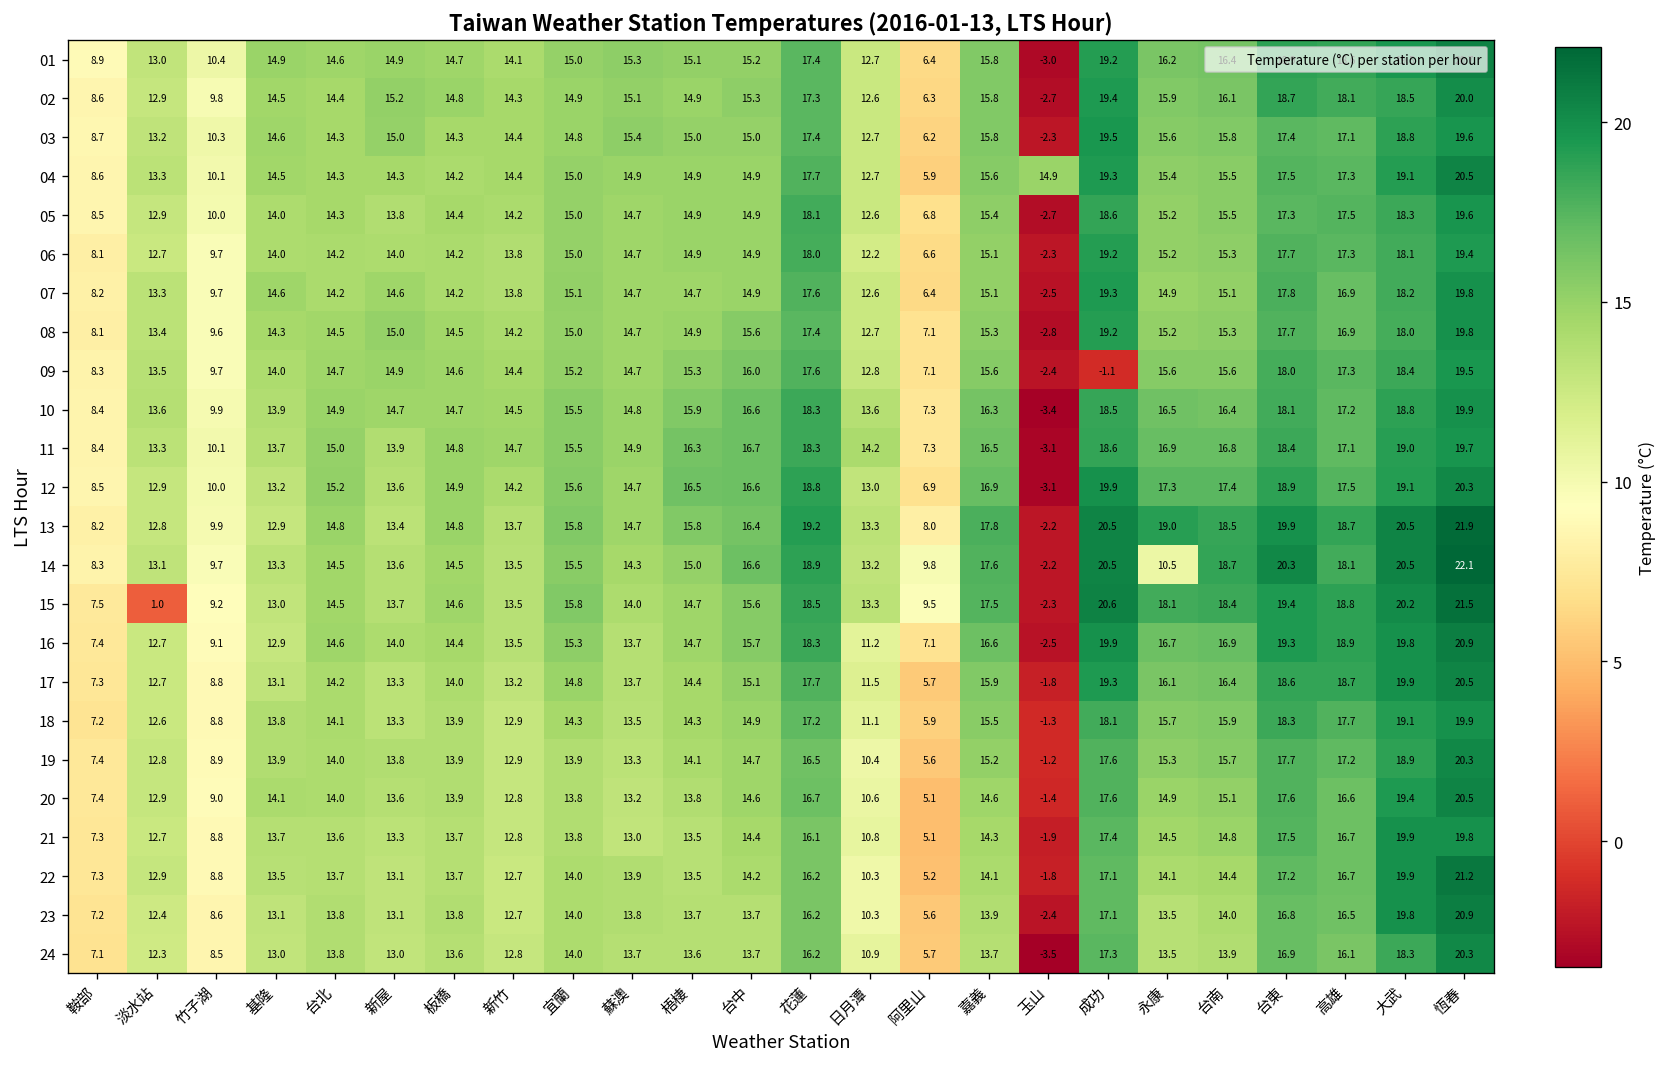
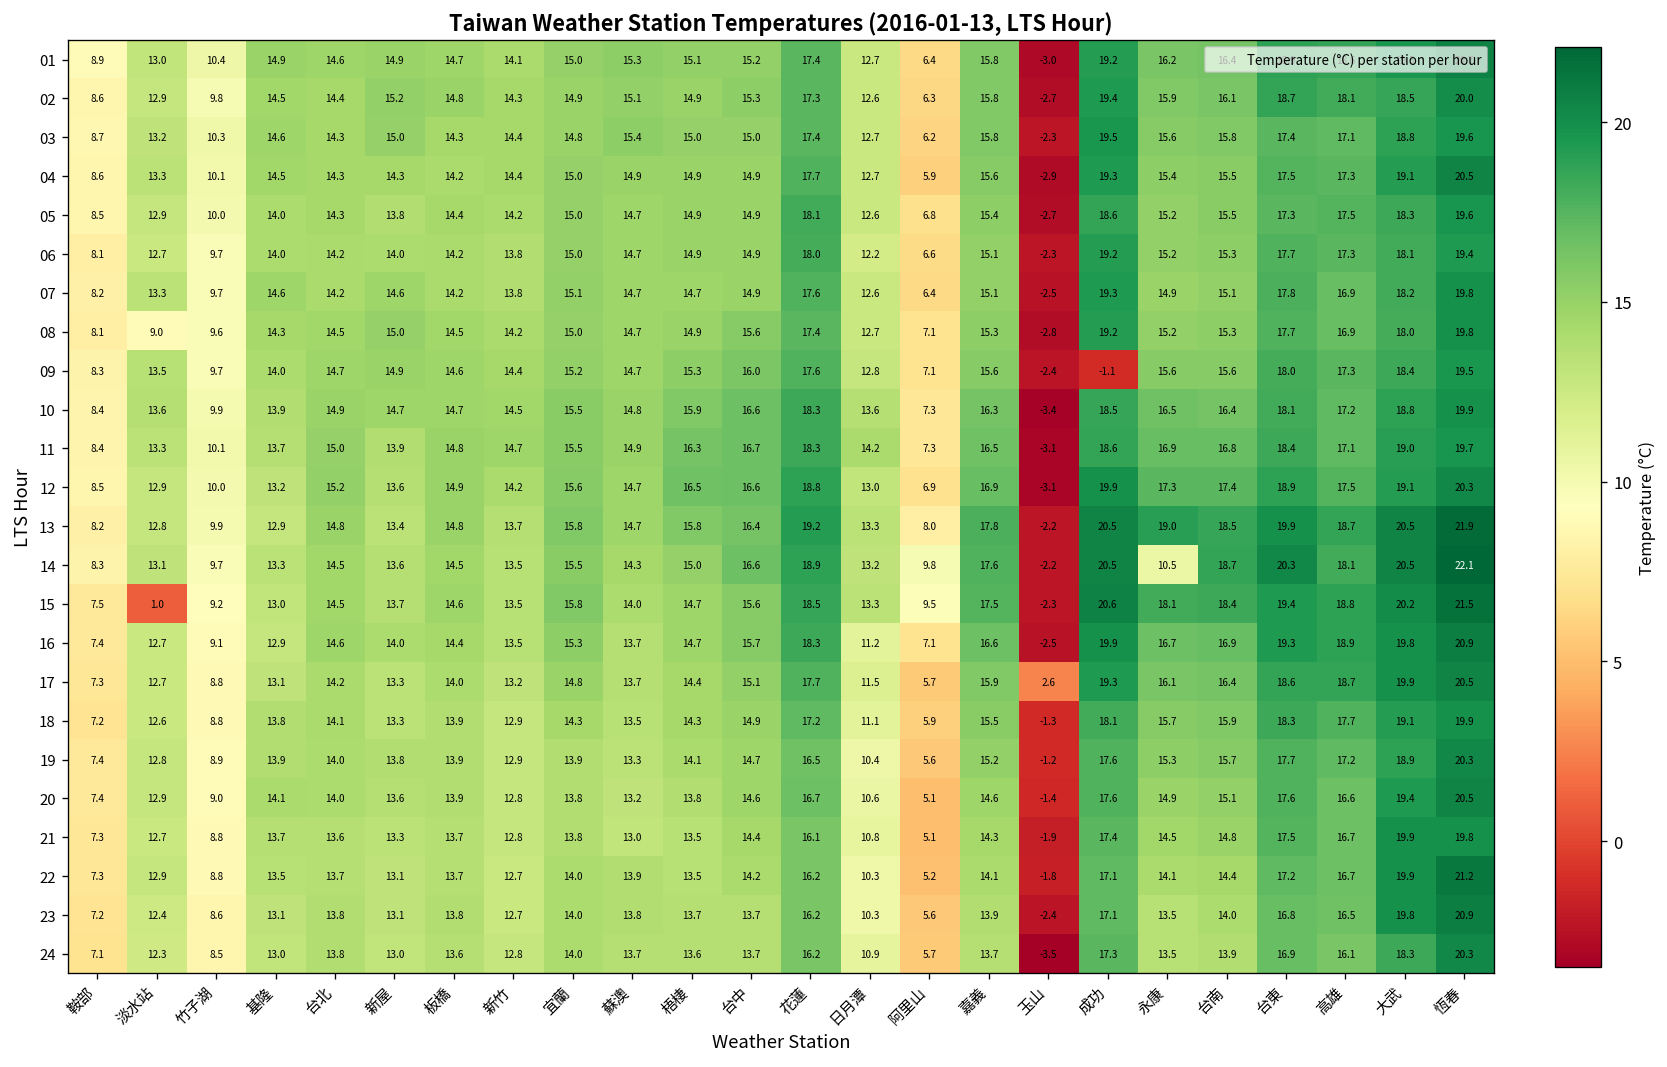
04, 玉山: 14.9 -> -2.9
08, 淡水站: 13.4 -> 9.0
17, 玉山: -1.8 -> 2.6
